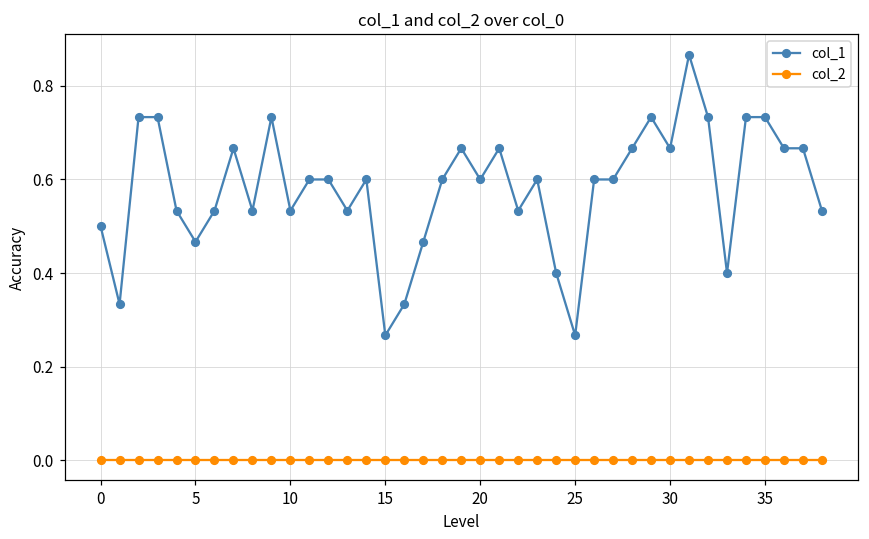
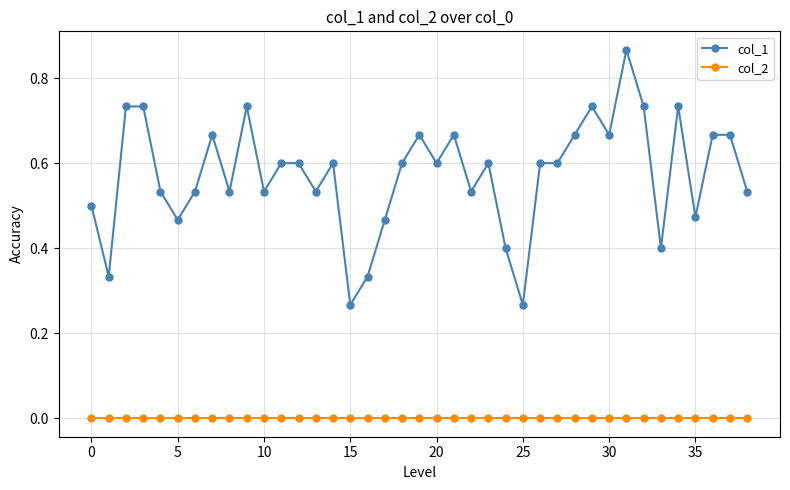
col_1, 35: 0.73 -> 0.47
